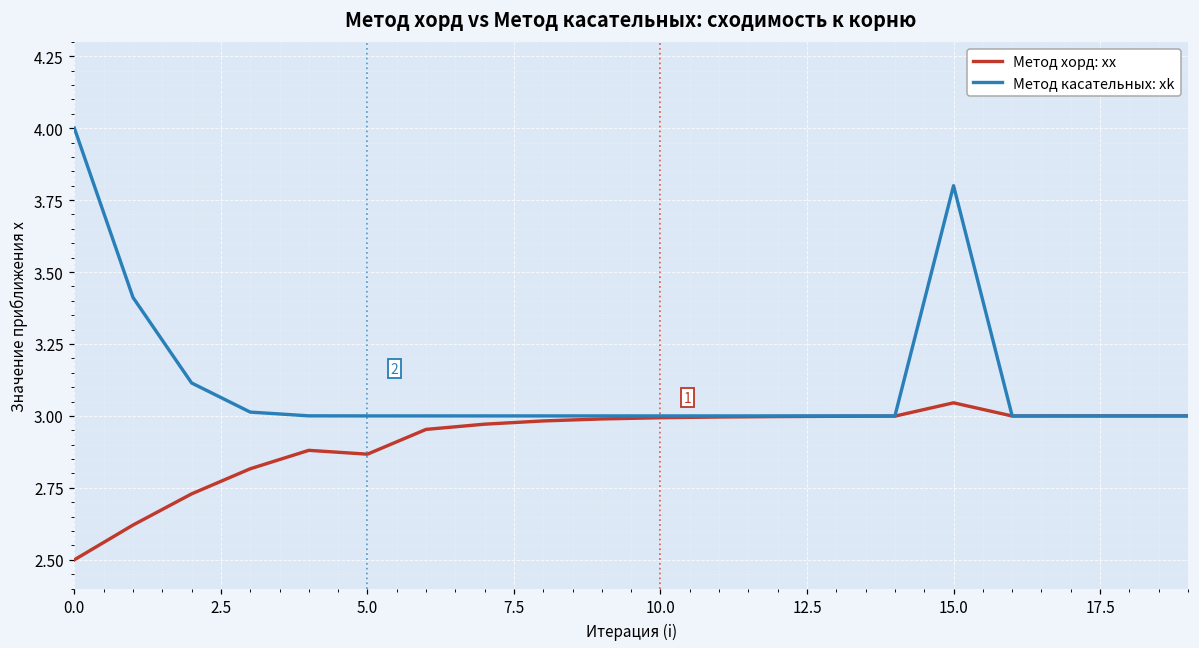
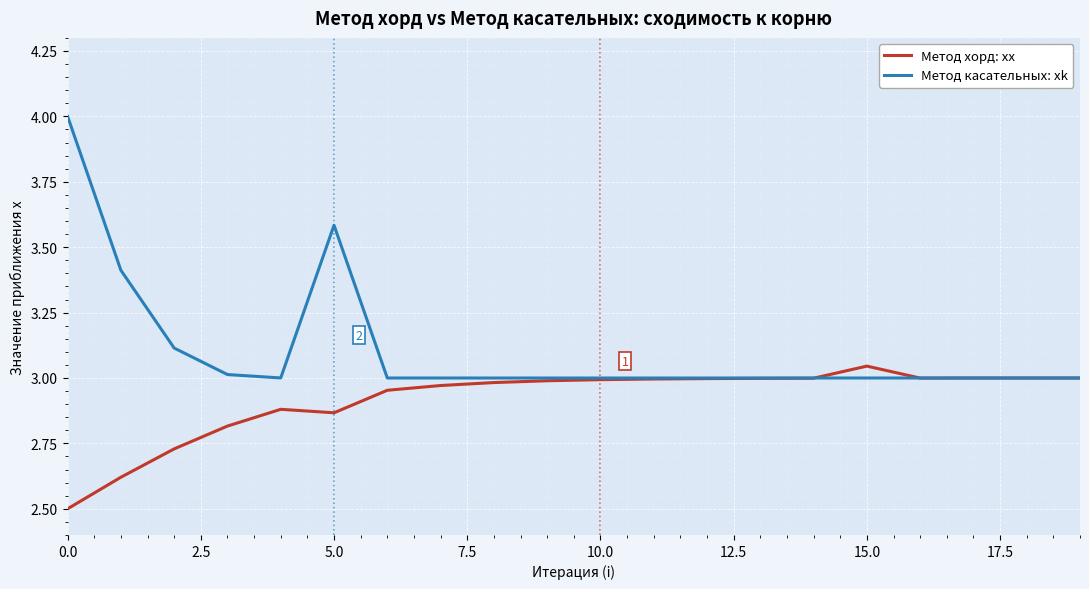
Метод касательных: xk, 5.0: 3.00 -> 3.58
Метод касательных: xk, 15.0: 3.8 -> 3.0
